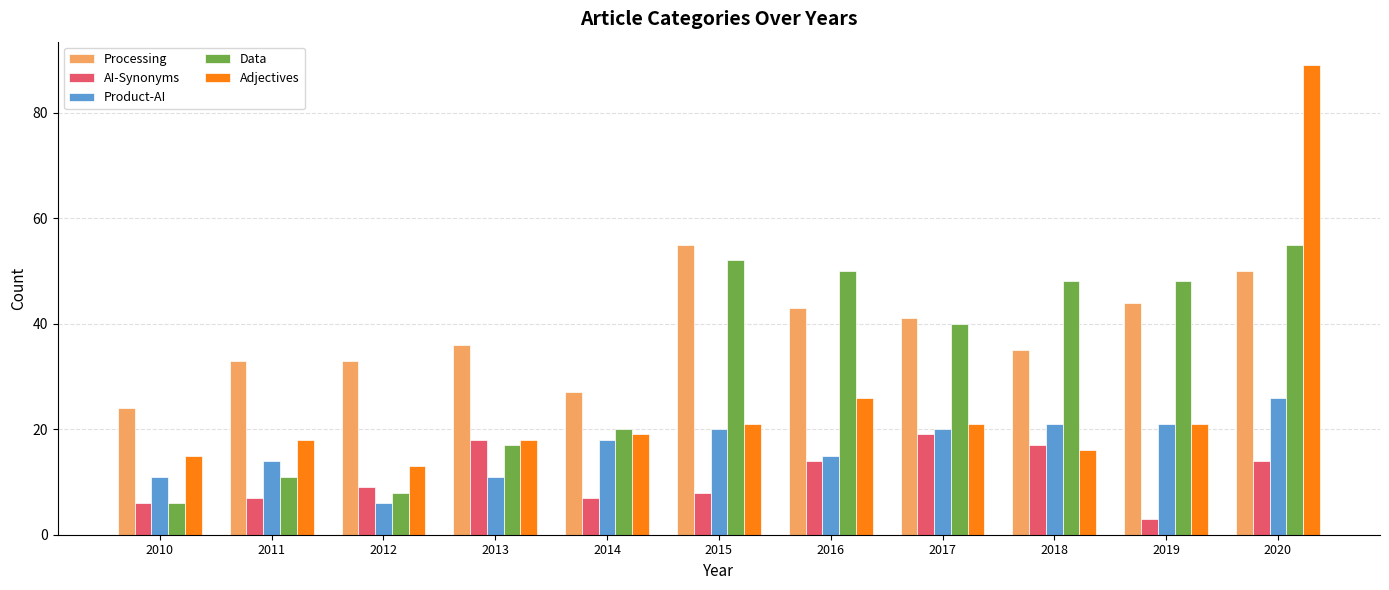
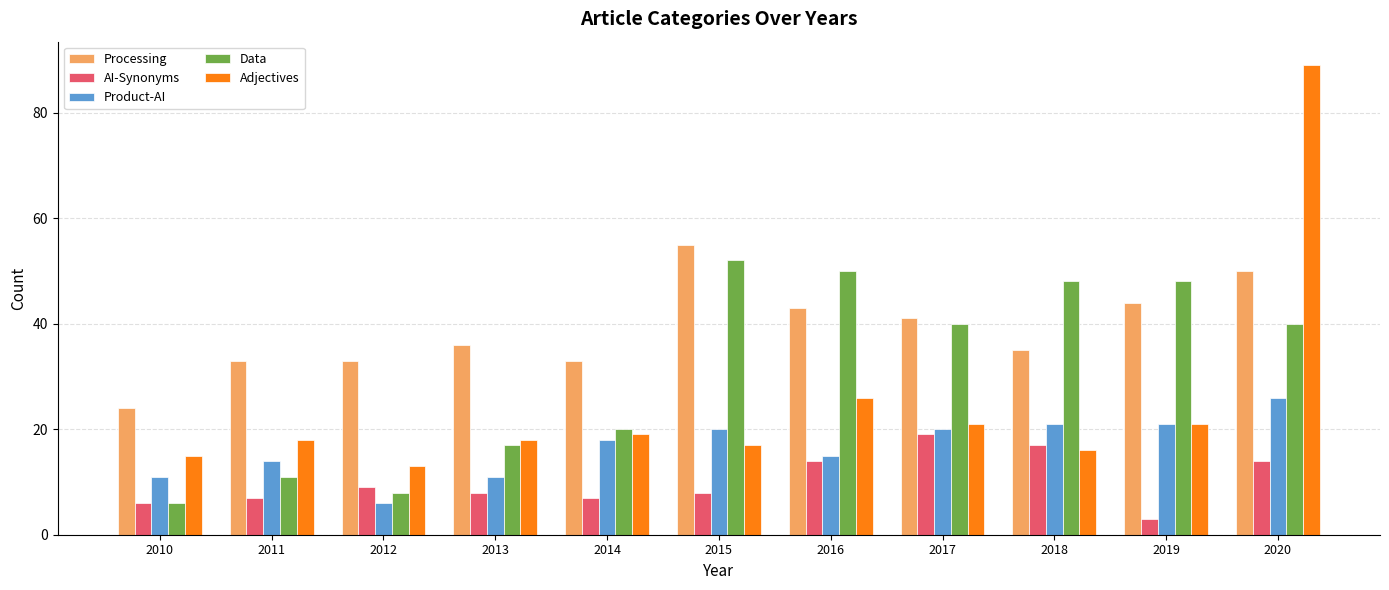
AI-Synonyms, 2013: 18 -> 8
Processing, 2014: 27 -> 33
Adjectives, 2015: 21 -> 17
Data, 2020: 55 -> 40
